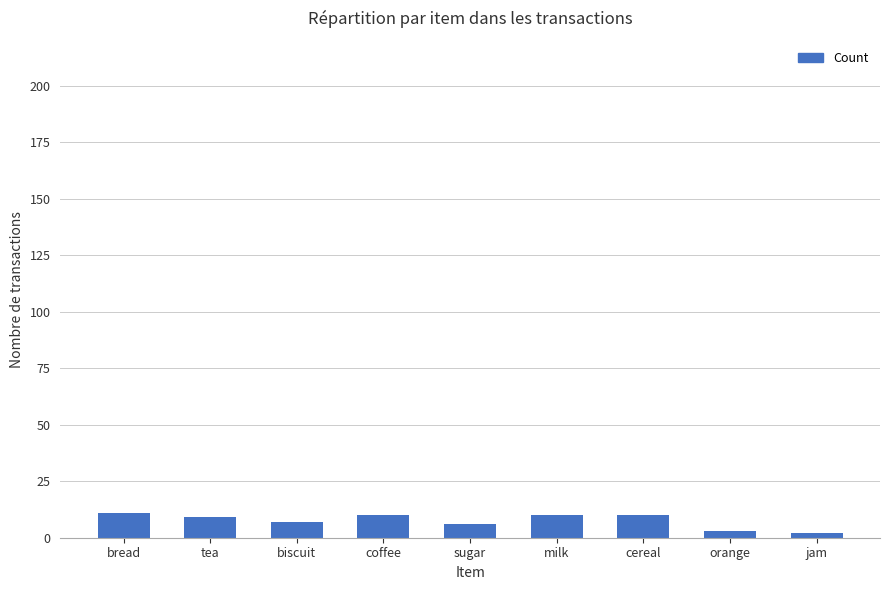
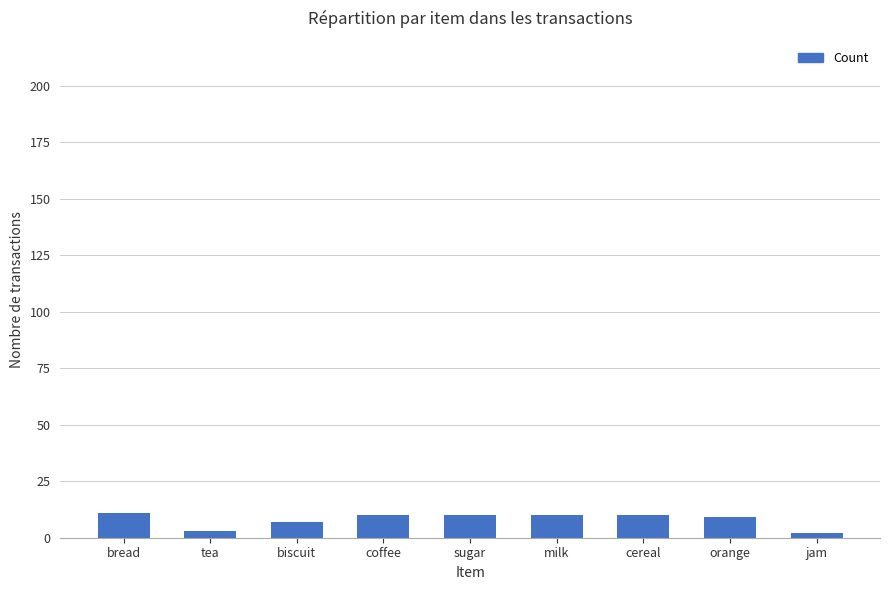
tea: 9 -> 3
sugar: 6 -> 10
orange: 3 -> 9
